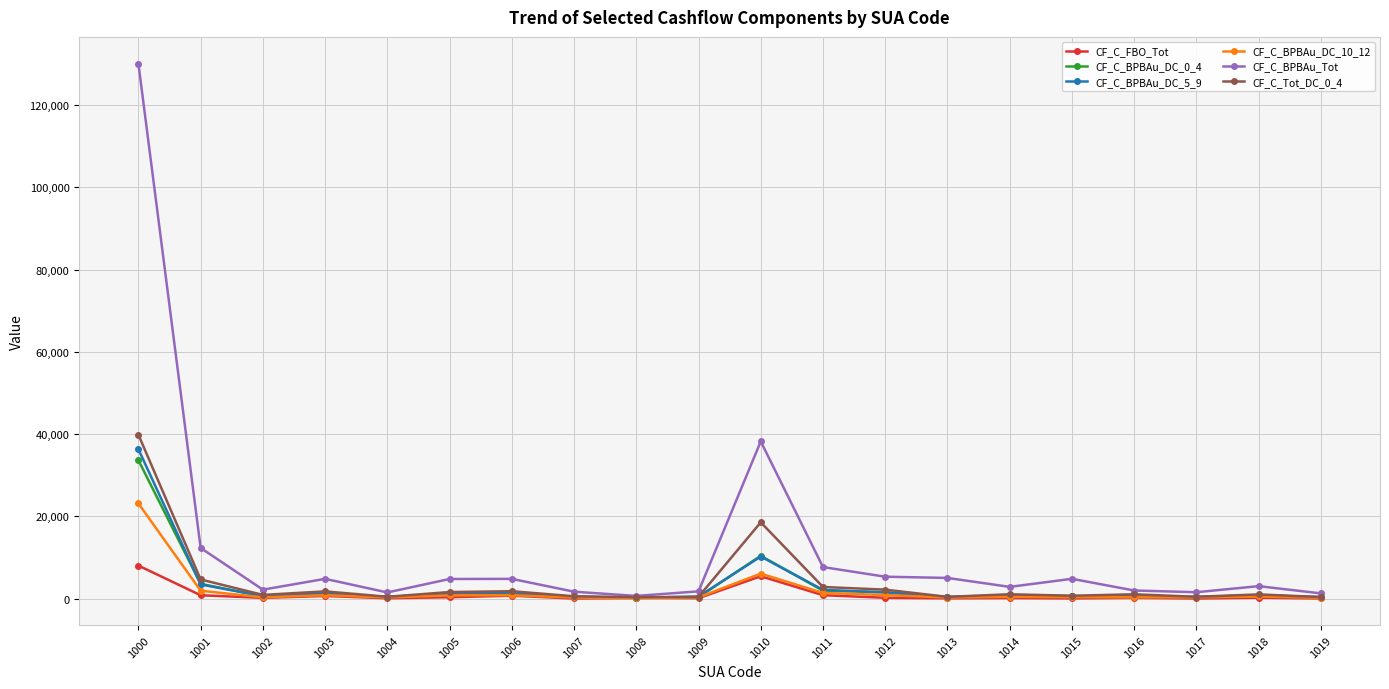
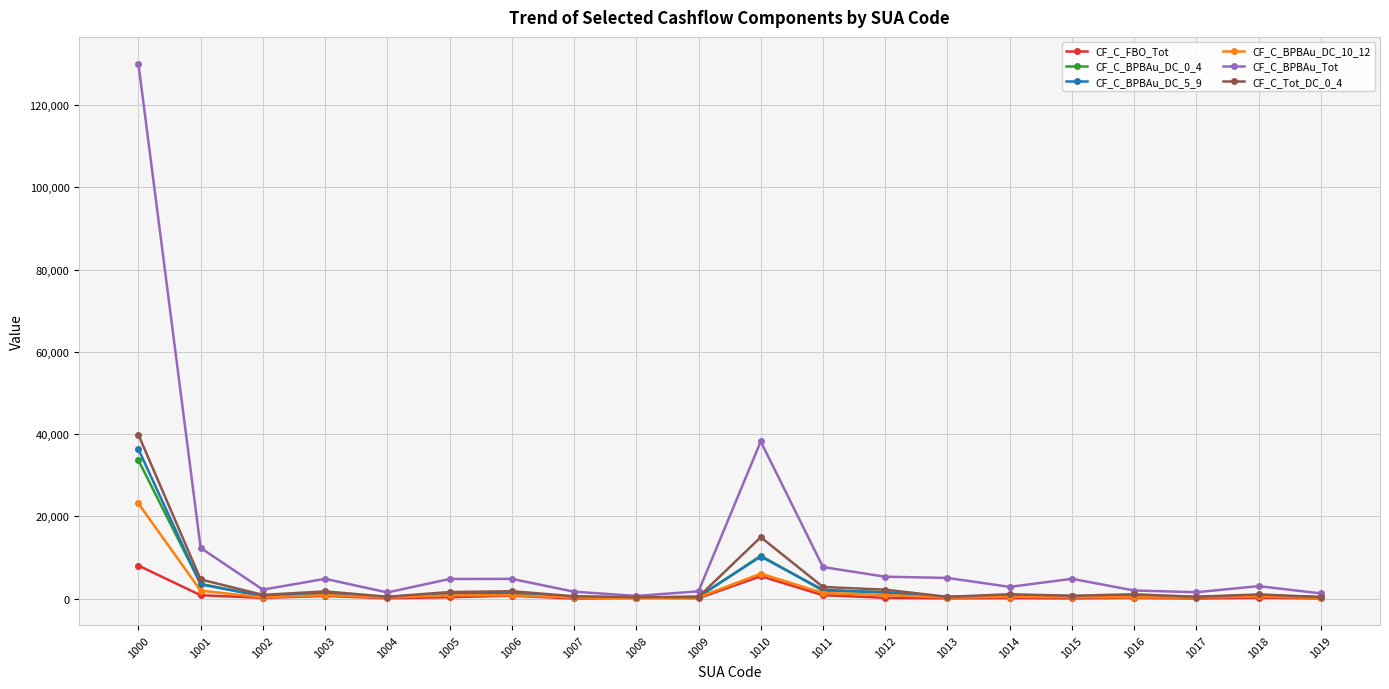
CF_C_Tot_DC_0_4, 1010: 19,000 -> 15,000
